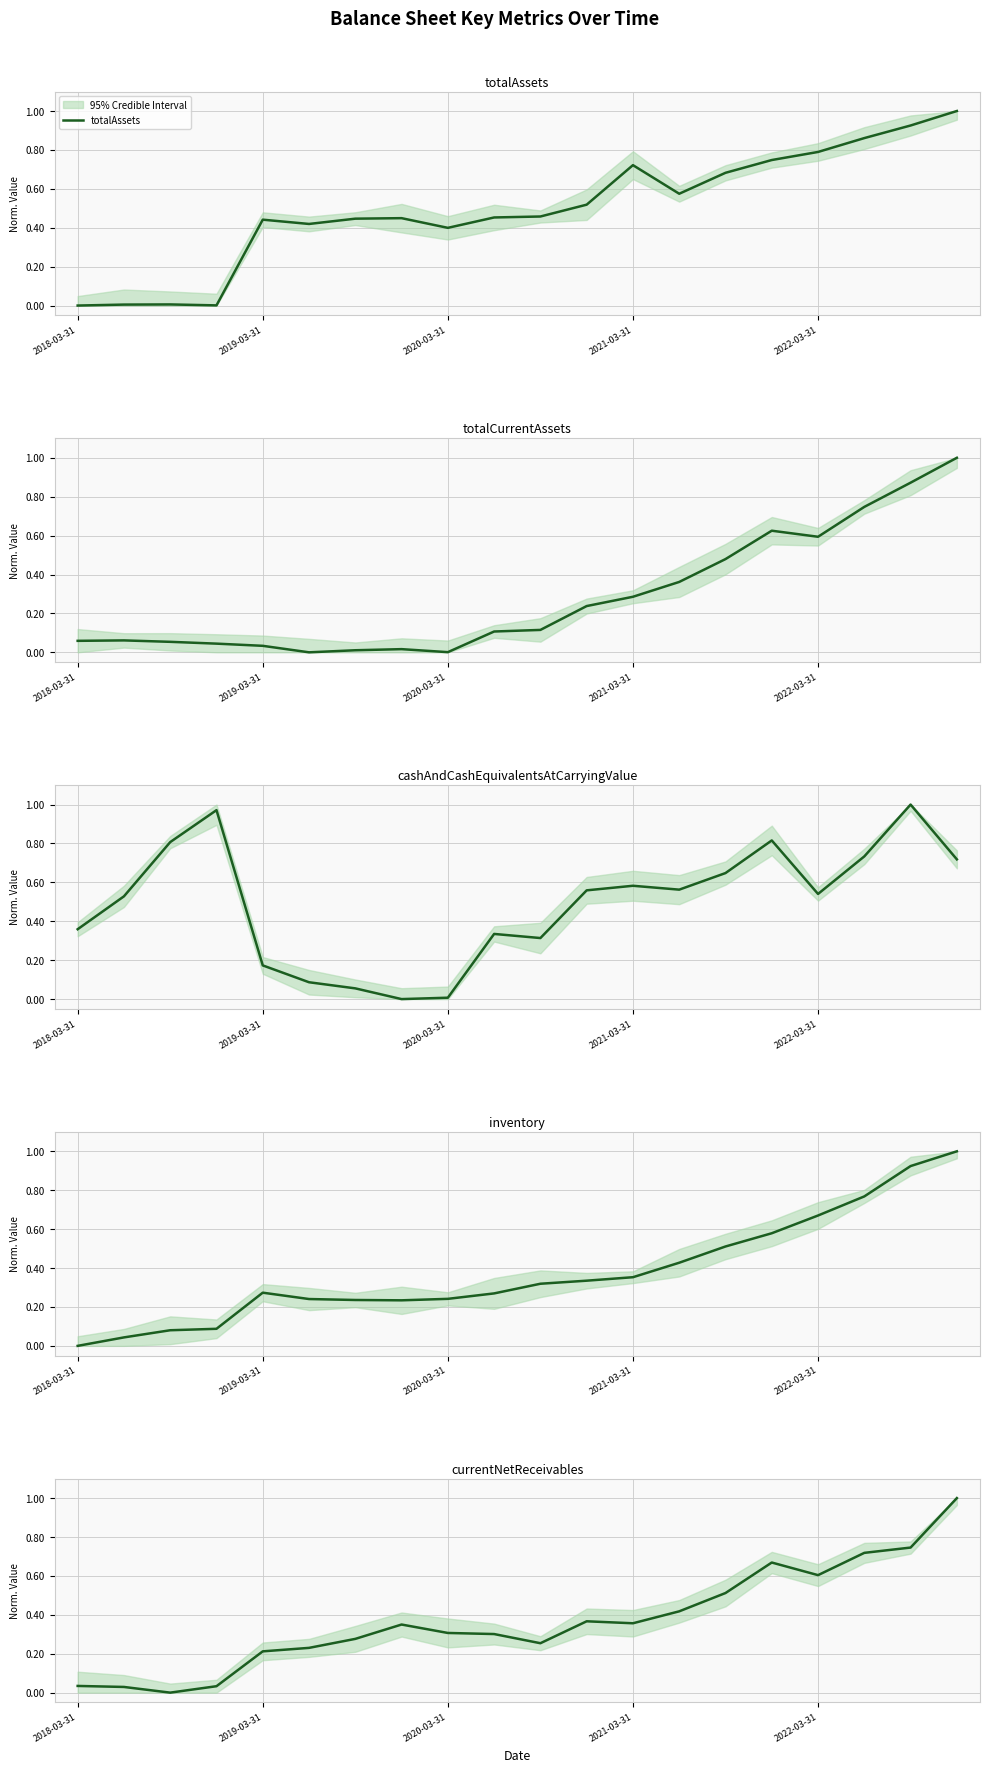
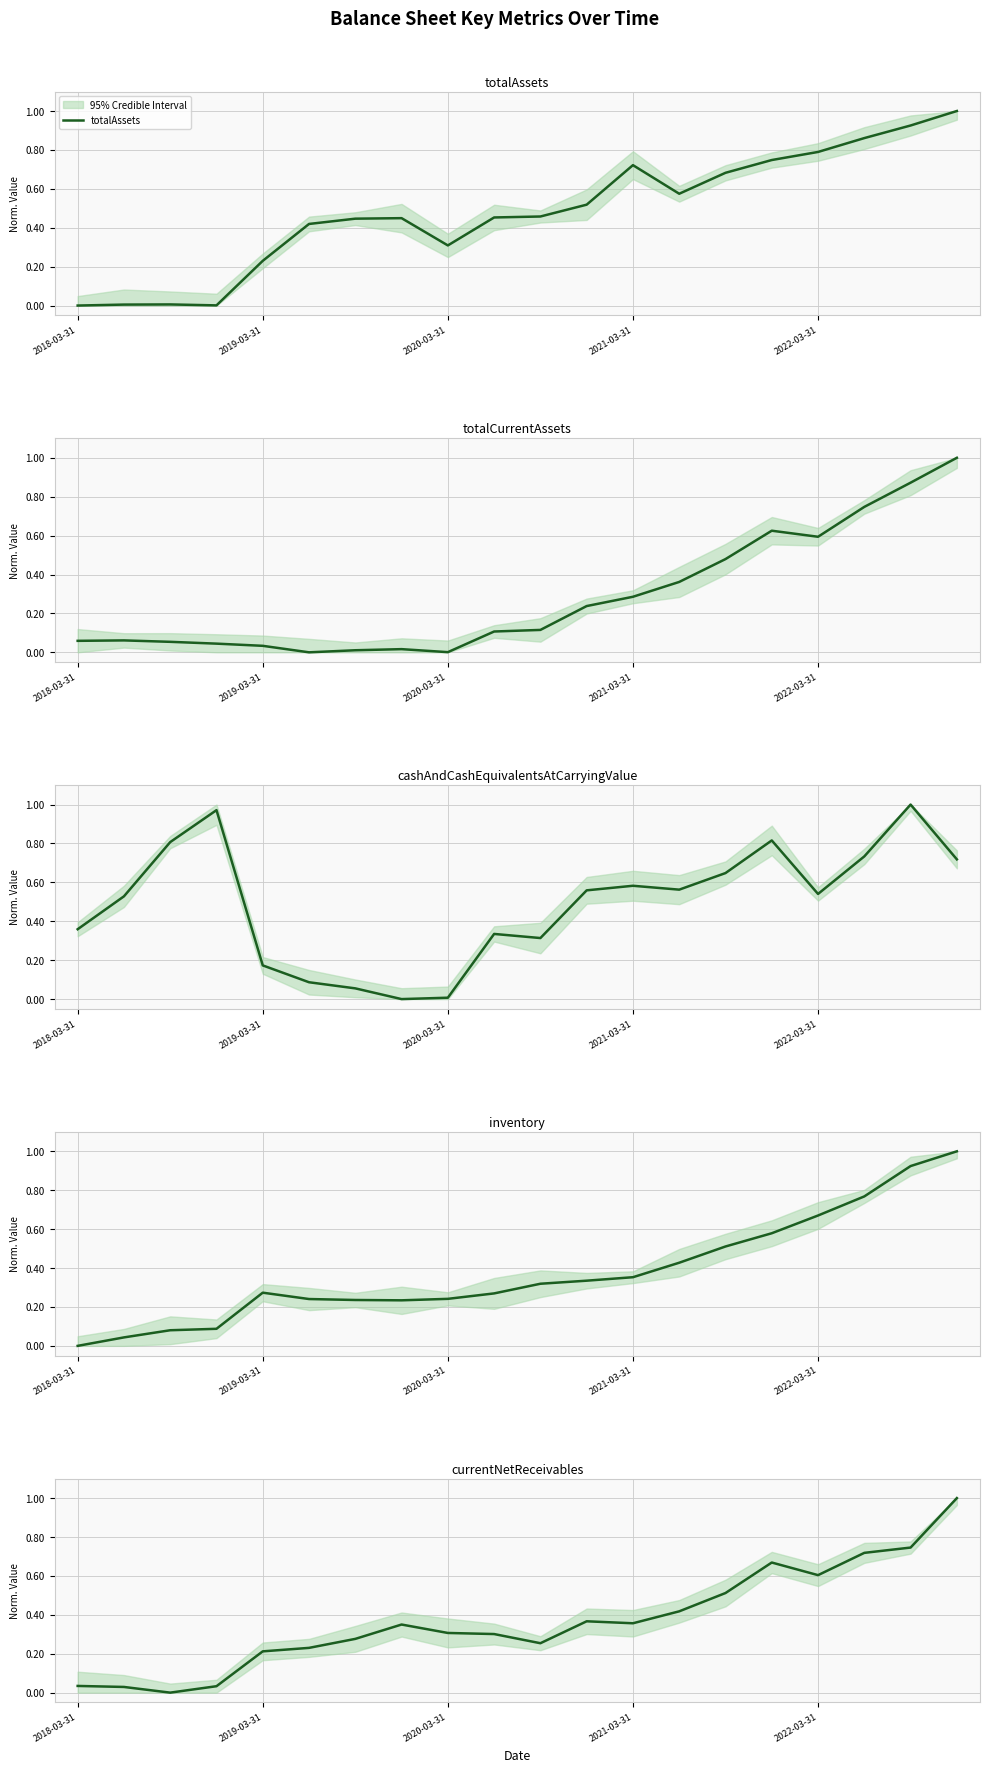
totalAssets, totalAssets, 2019-03-31: 0.44 -> 0.23
totalAssets, totalAssets, 2020-03-31: 0.40 -> 0.31
